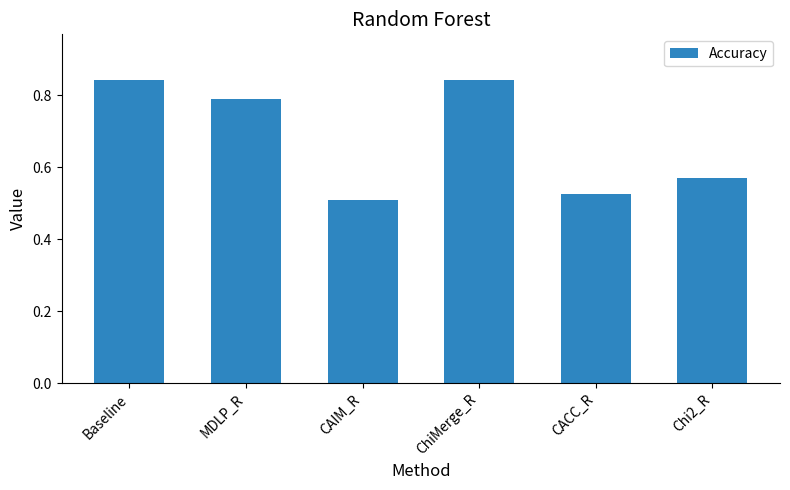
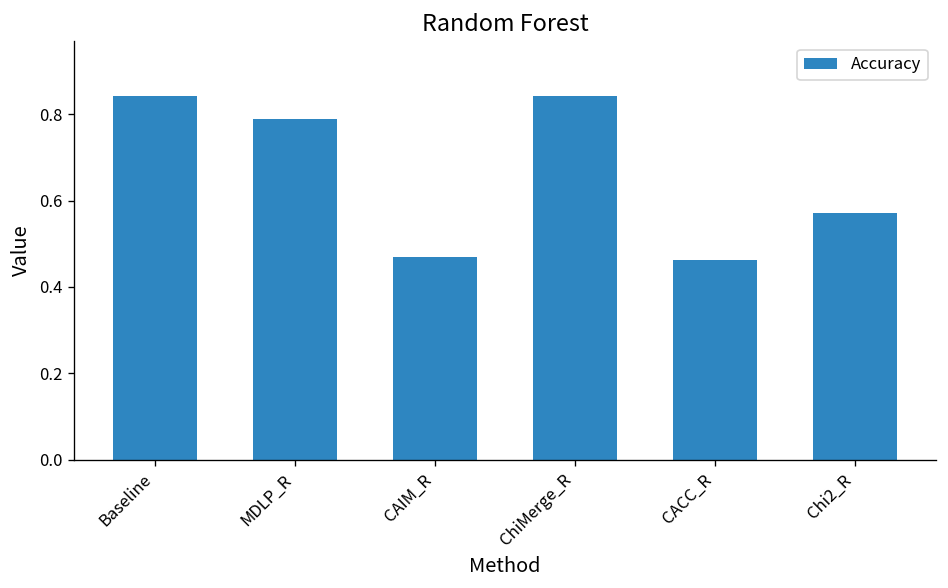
CAIM_R: 0.51 -> 0.47
CACC_R: 0.53 -> 0.46
